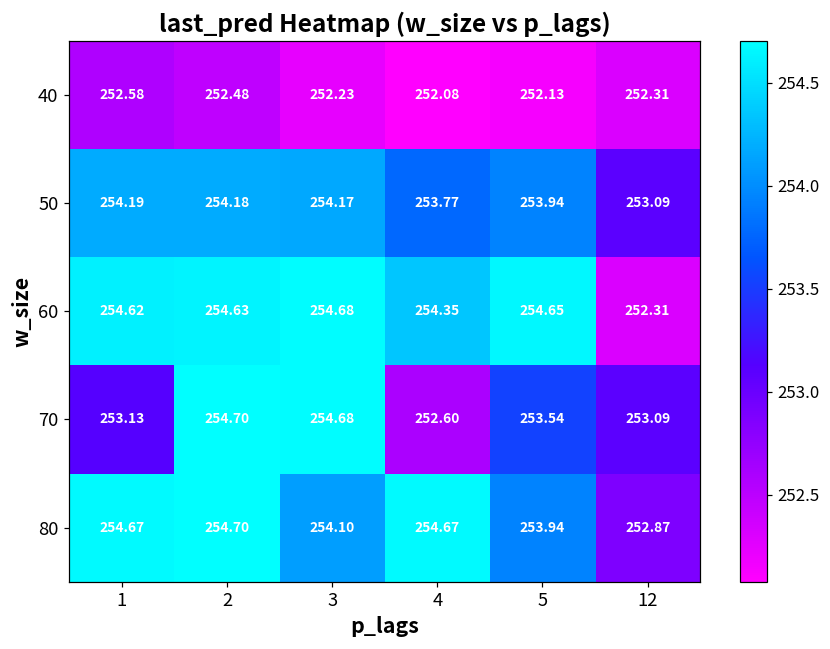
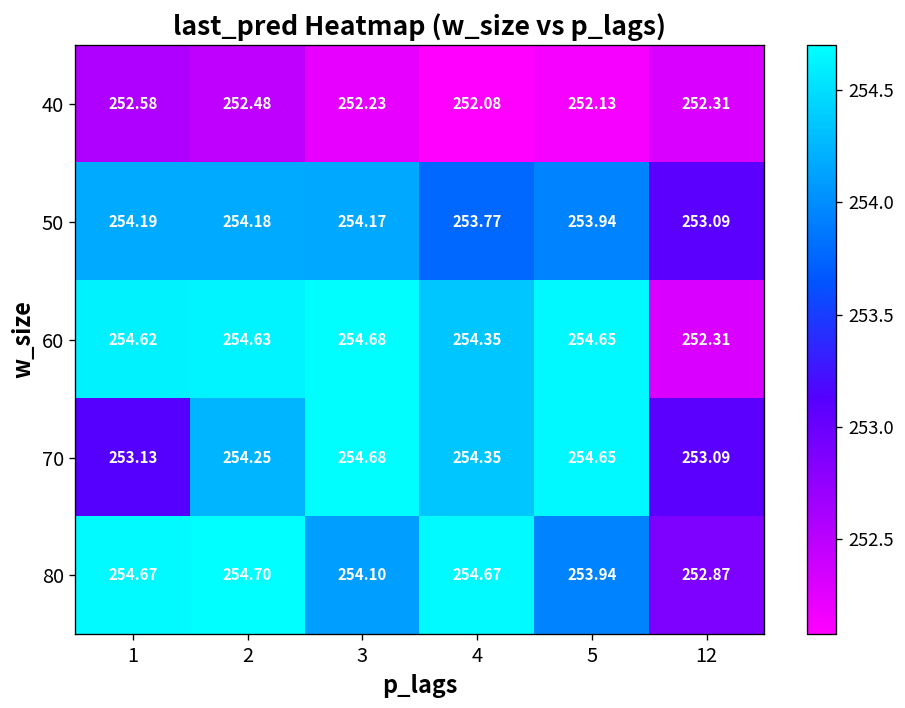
70, 2: 254.70 -> 254.25
70, 4: 252.60 -> 254.35
70, 5: 253.54 -> 254.65
